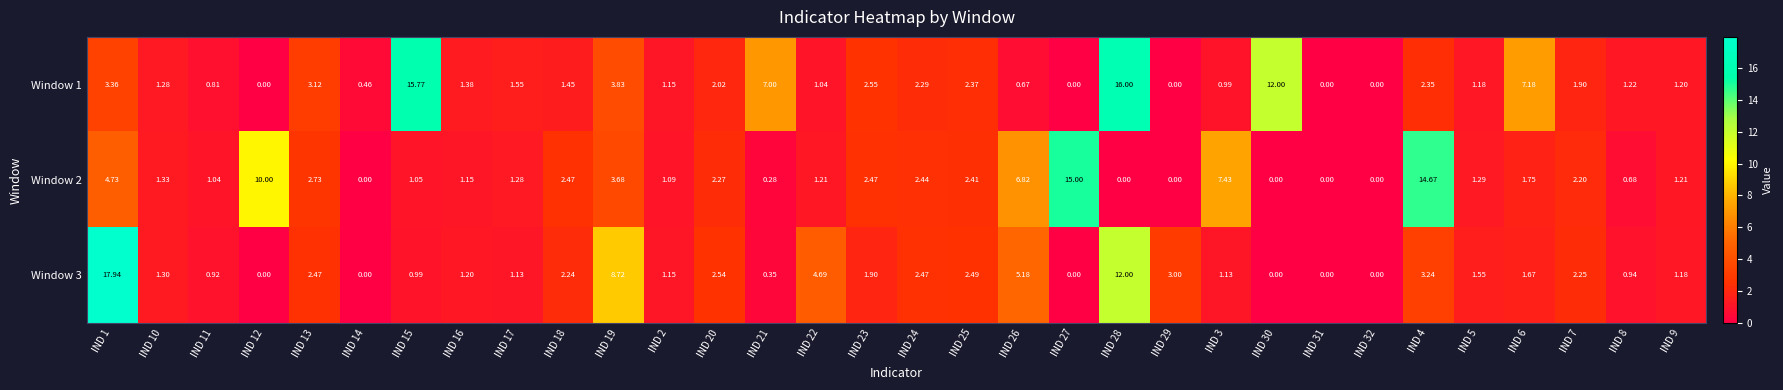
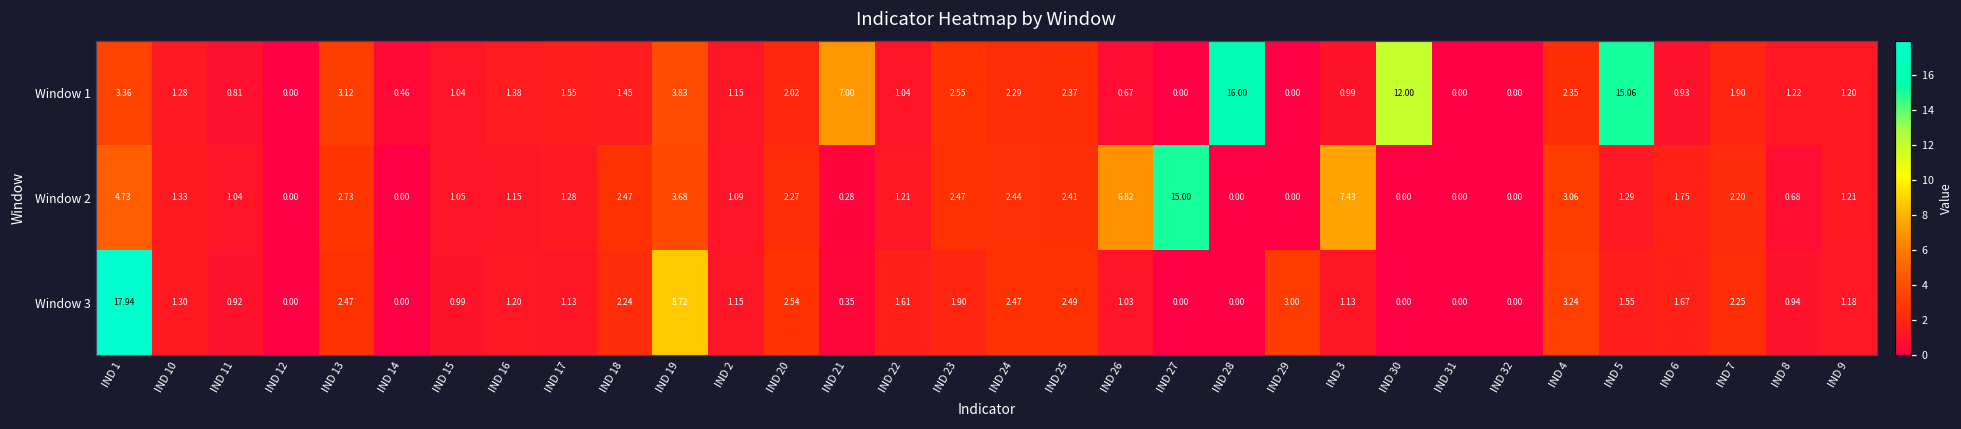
Window 1, IND 15: 15.77 -> 1.04
Window 1, IND 5: 1.18 -> 15.06
Window 1, IND 6: 7.18 -> 0.93
Window 2, IND 12: 10.00 -> 0.00
Window 2, IND 4: 14.67 -> 3.06
Window 3, IND 22: 4.69 -> 1.61
Window 3, IND 26: 5.18 -> 1.03
Window 3, IND 28: 12.00 -> 0.00
